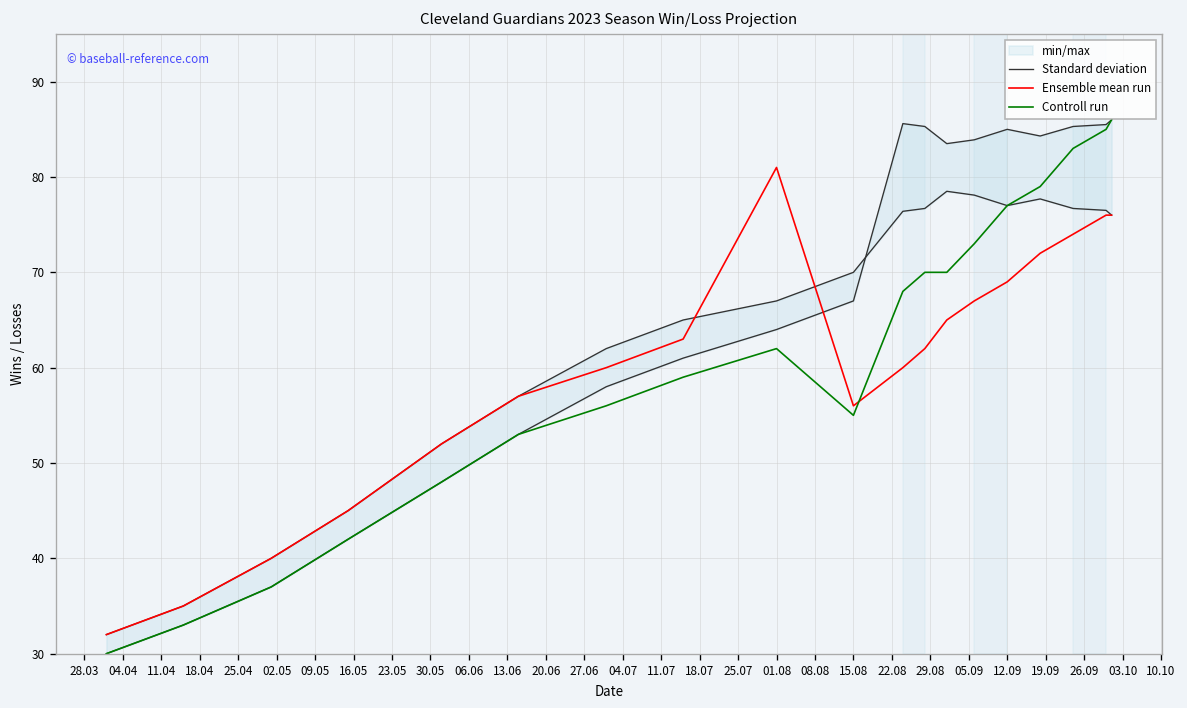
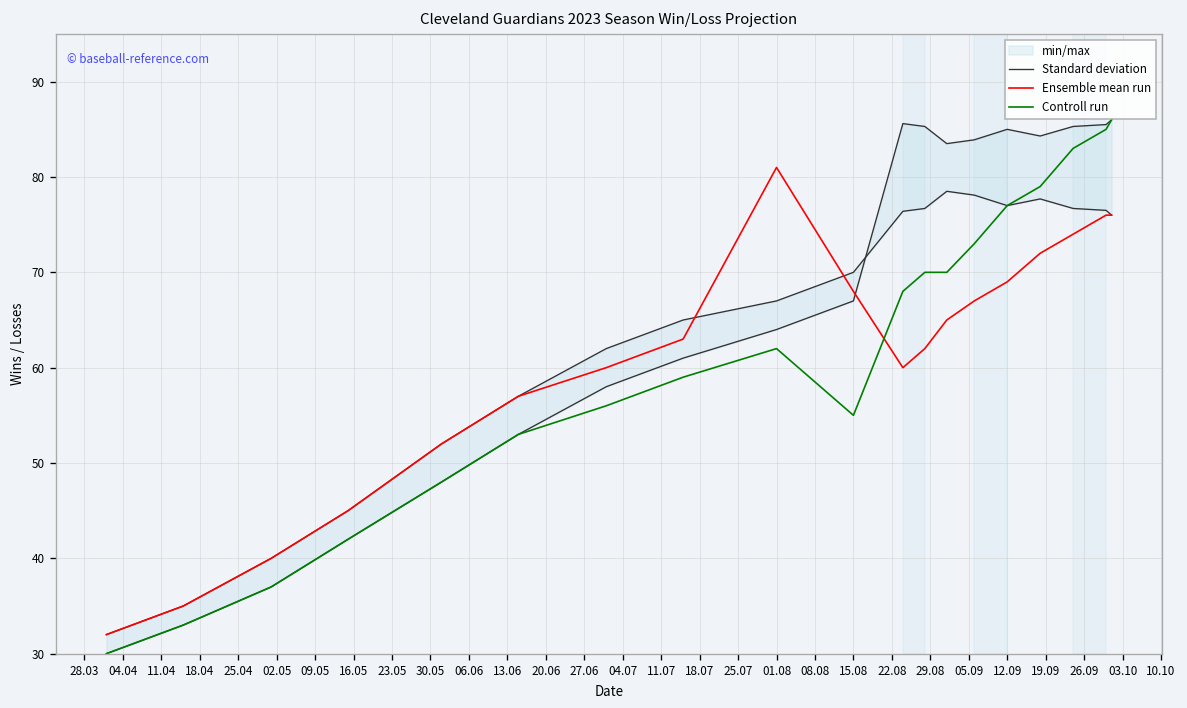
Ensemble mean run, 15.08: 56 -> 68
